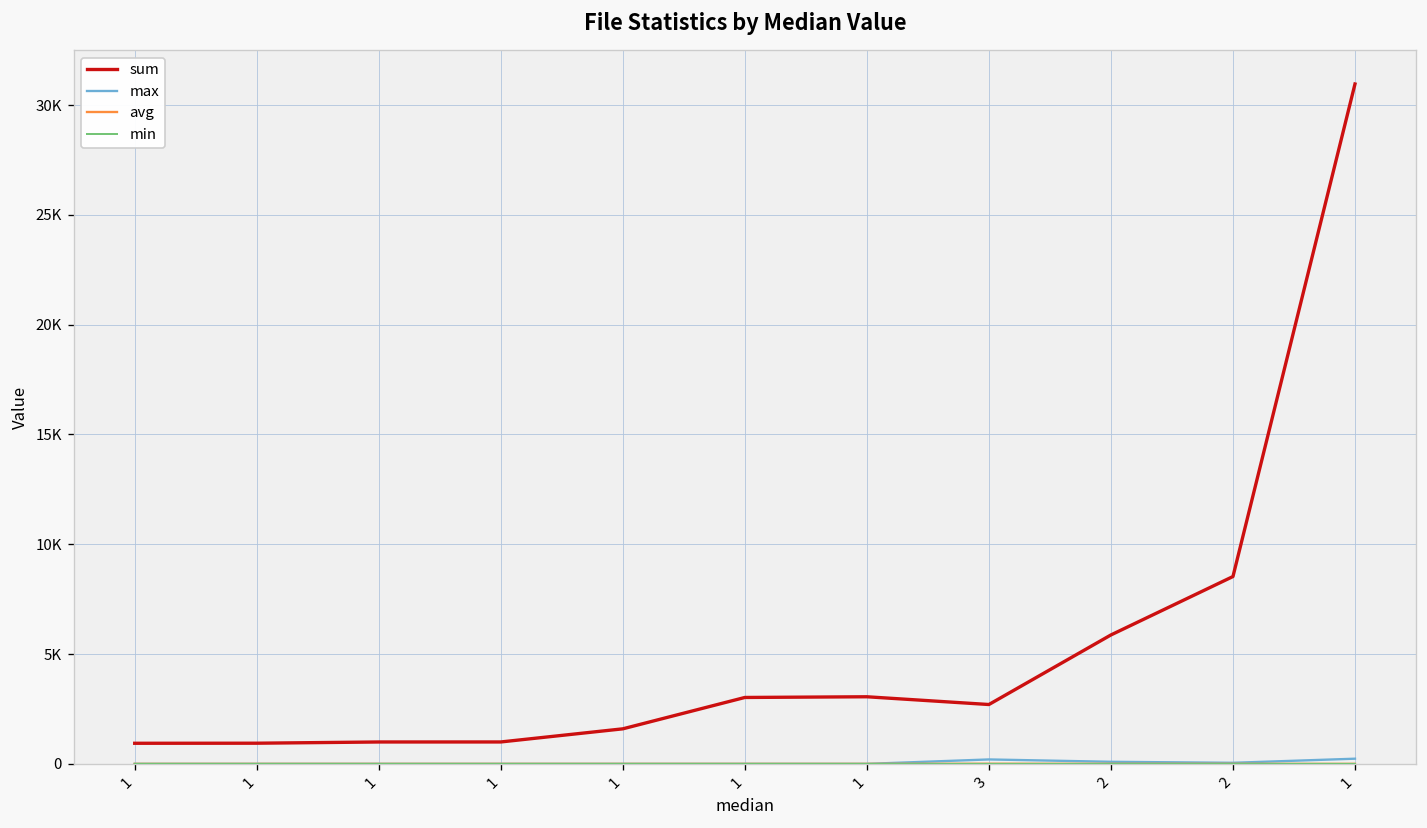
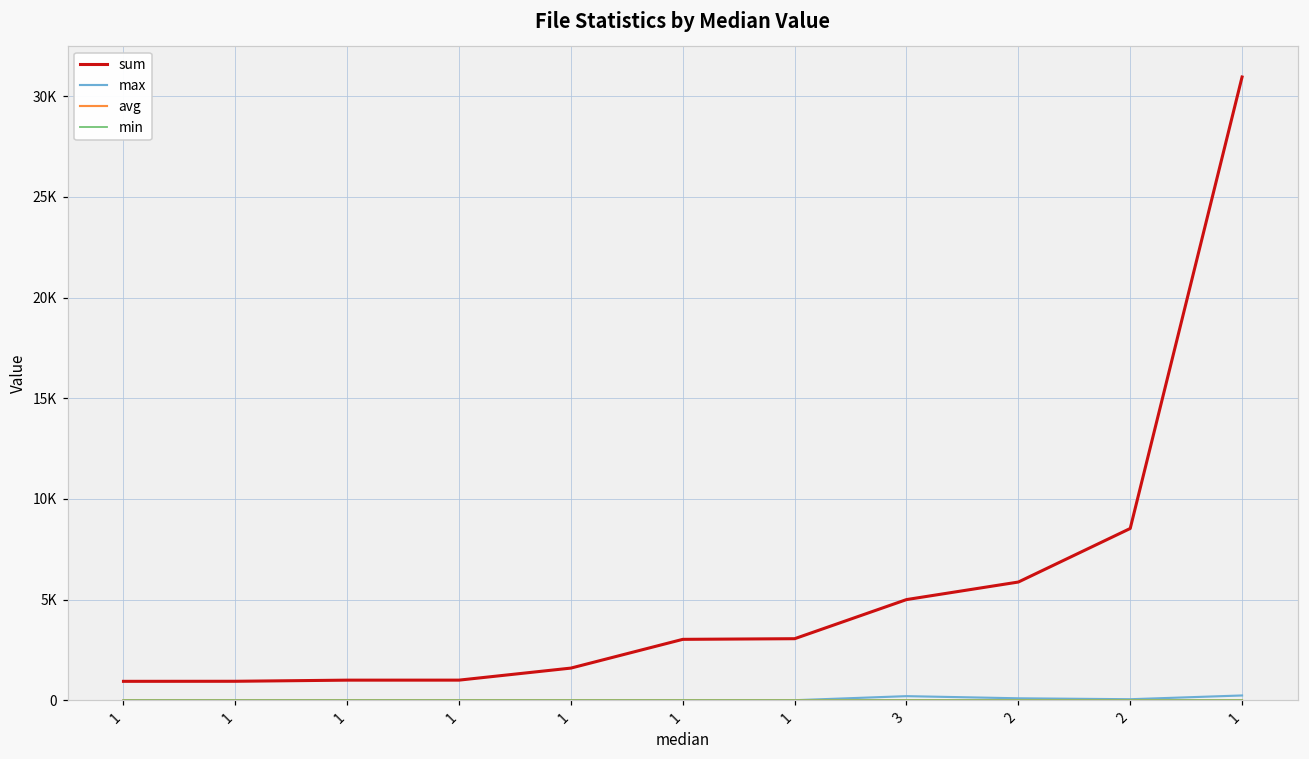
sum, 3: 2700 -> 5000
